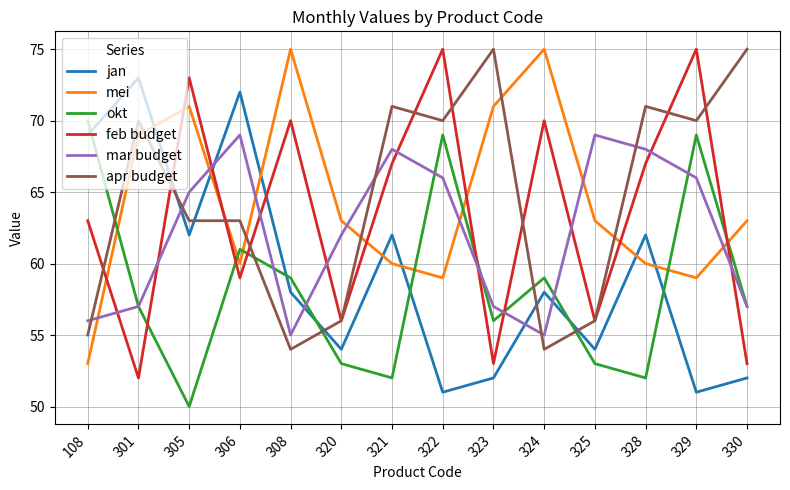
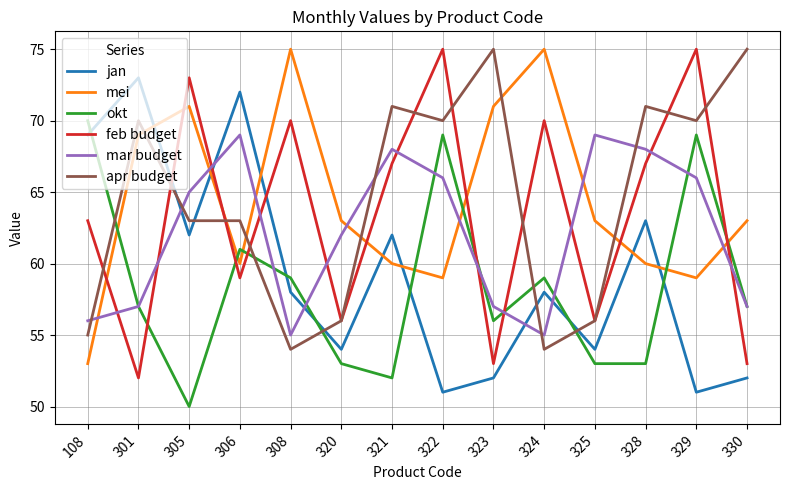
jan, 328: 62 -> 63
okt, 328: 52 -> 53
